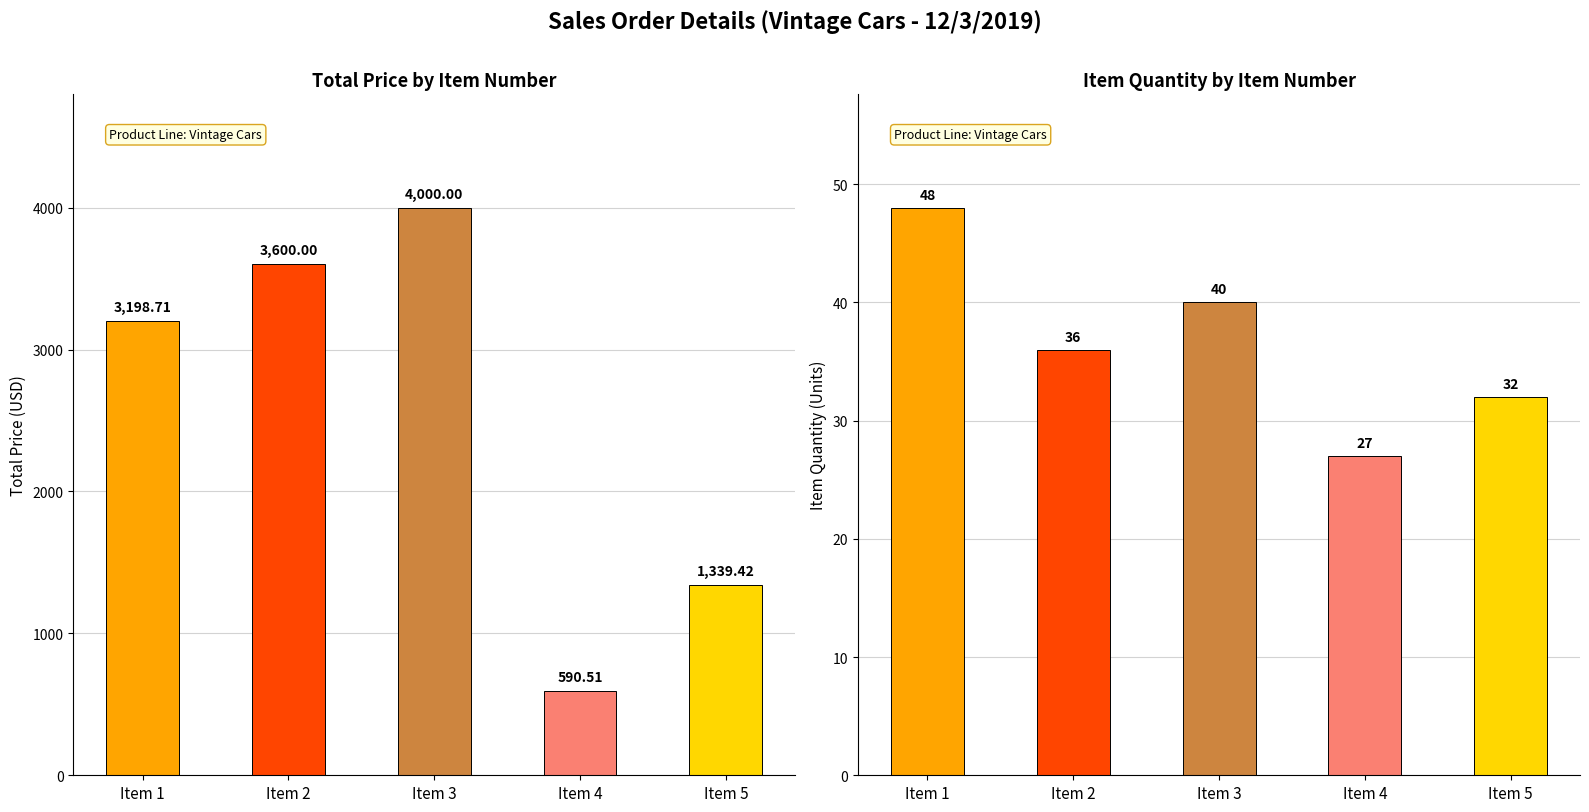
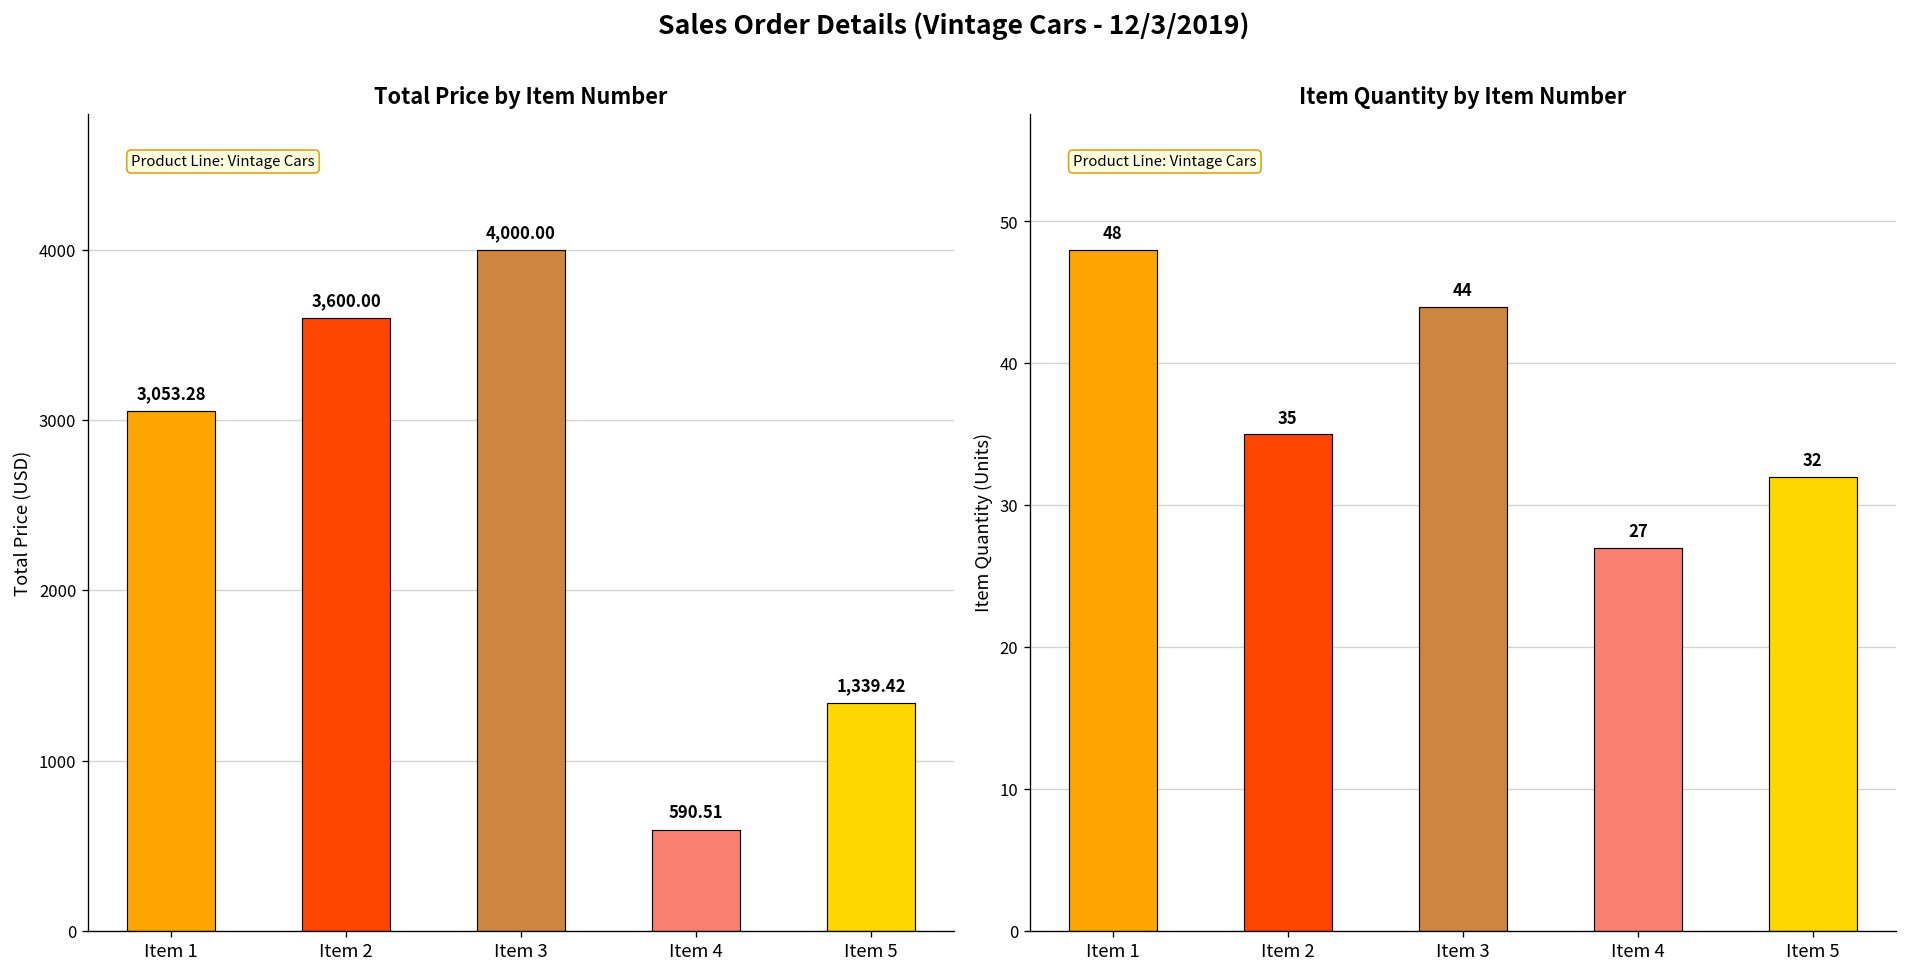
Total Price by Item Number, Item 1: 3,198.71 -> 3,053.28
Item Quantity by Item Number, Item 2: 36 -> 35
Item Quantity by Item Number, Item 3: 40 -> 44
